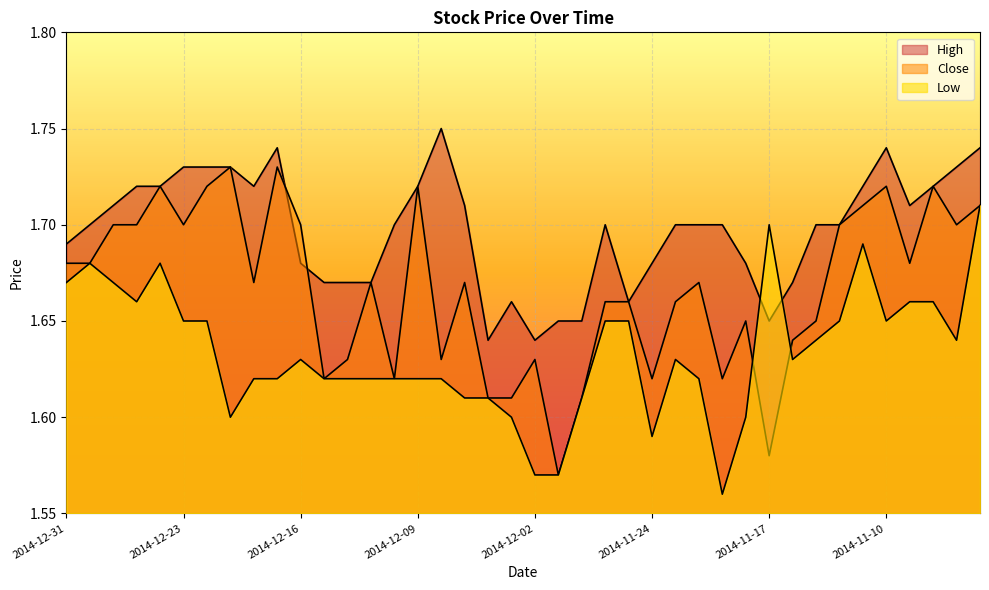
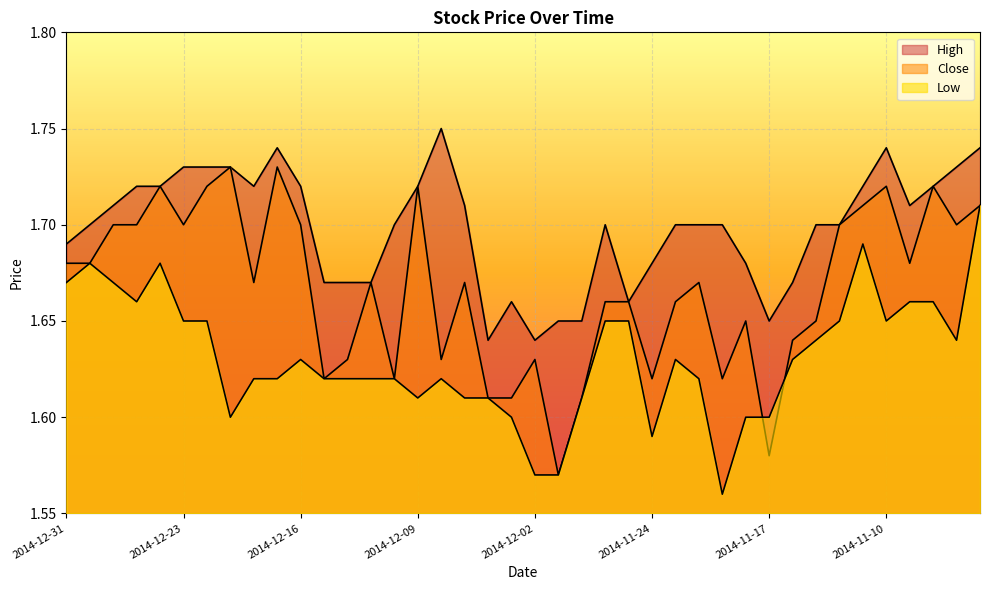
High, 2014-12-16: 1.68 -> 1.72
Low, 2014-12-09: 1.62 -> 1.61
Low, 2014-11-17: 1.7 -> 1.6
